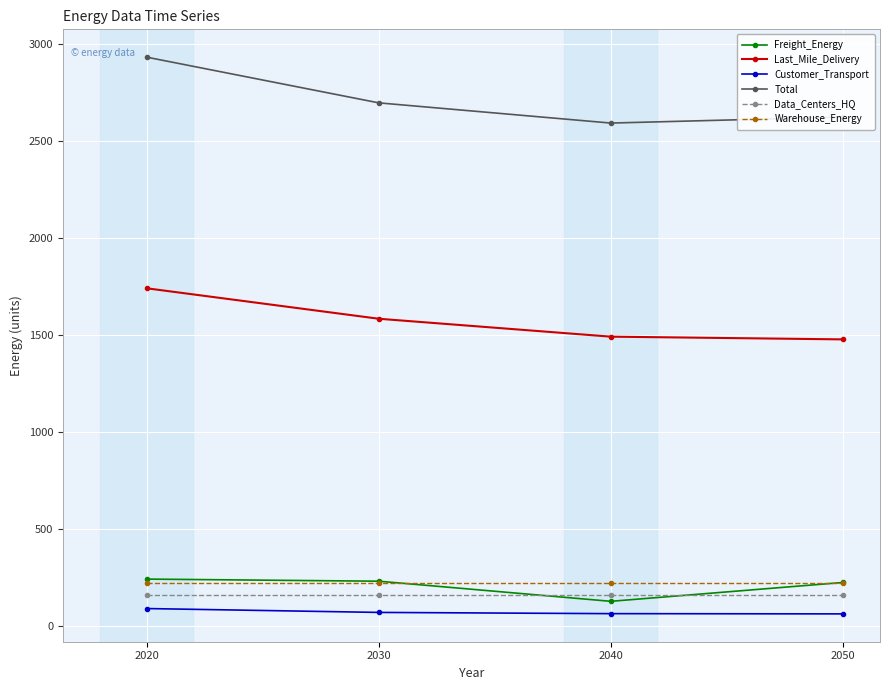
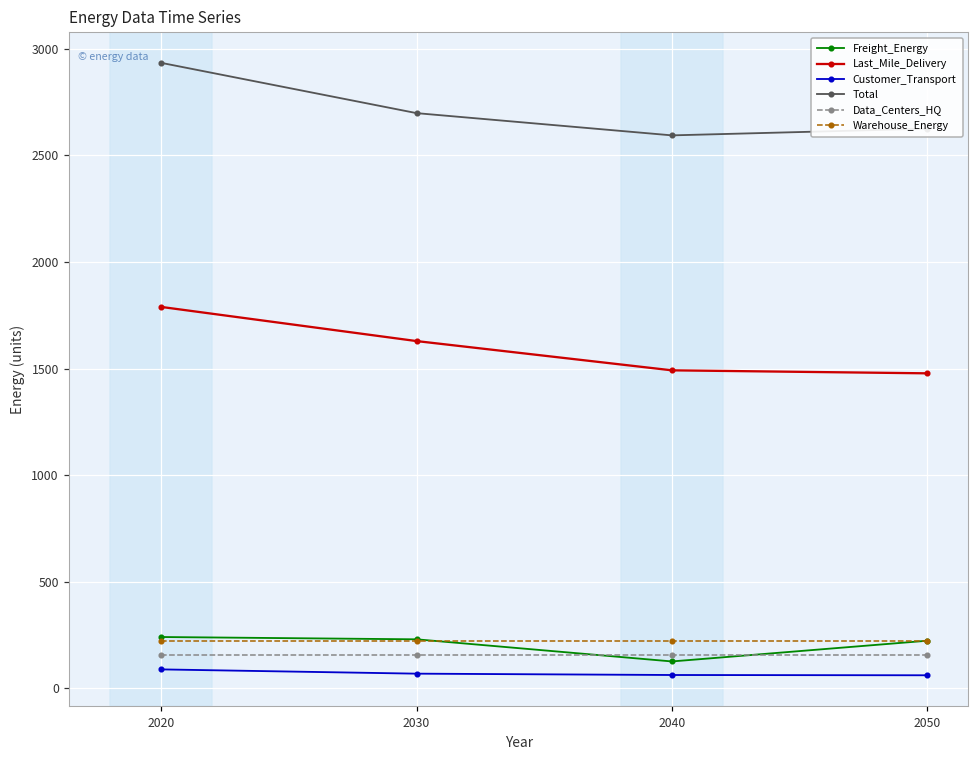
Last_Mile_Delivery, 2020: 1740 -> 1790
Last_Mile_Delivery, 2030: 1580 -> 1630
